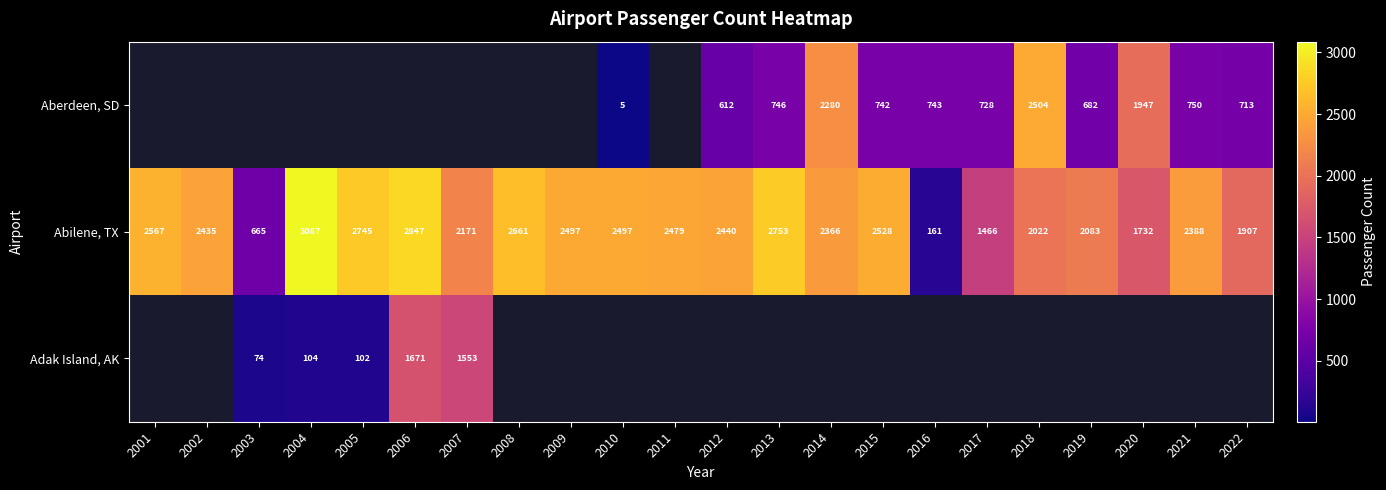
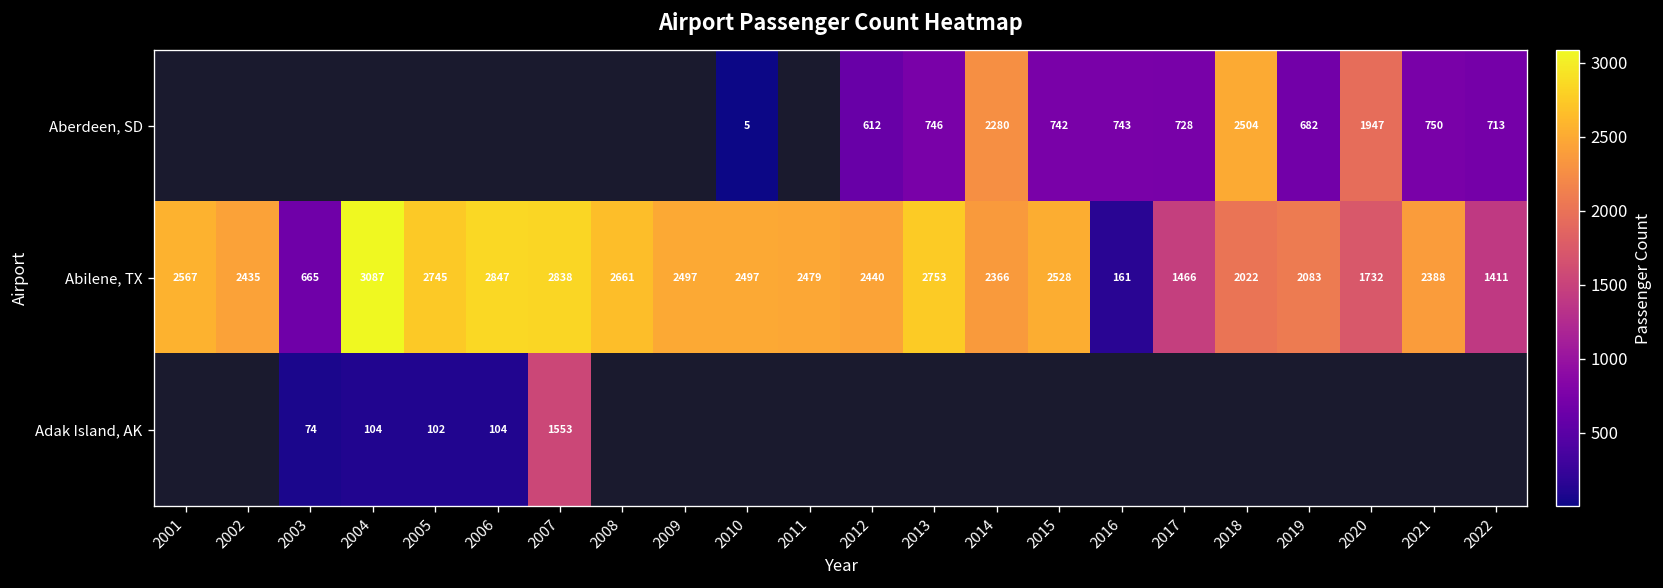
Abilene, TX, 2007: 2171 -> 2838
Abilene, TX, 2022: 1907 -> 1411
Adak Island, AK, 2006: 1671 -> 104
